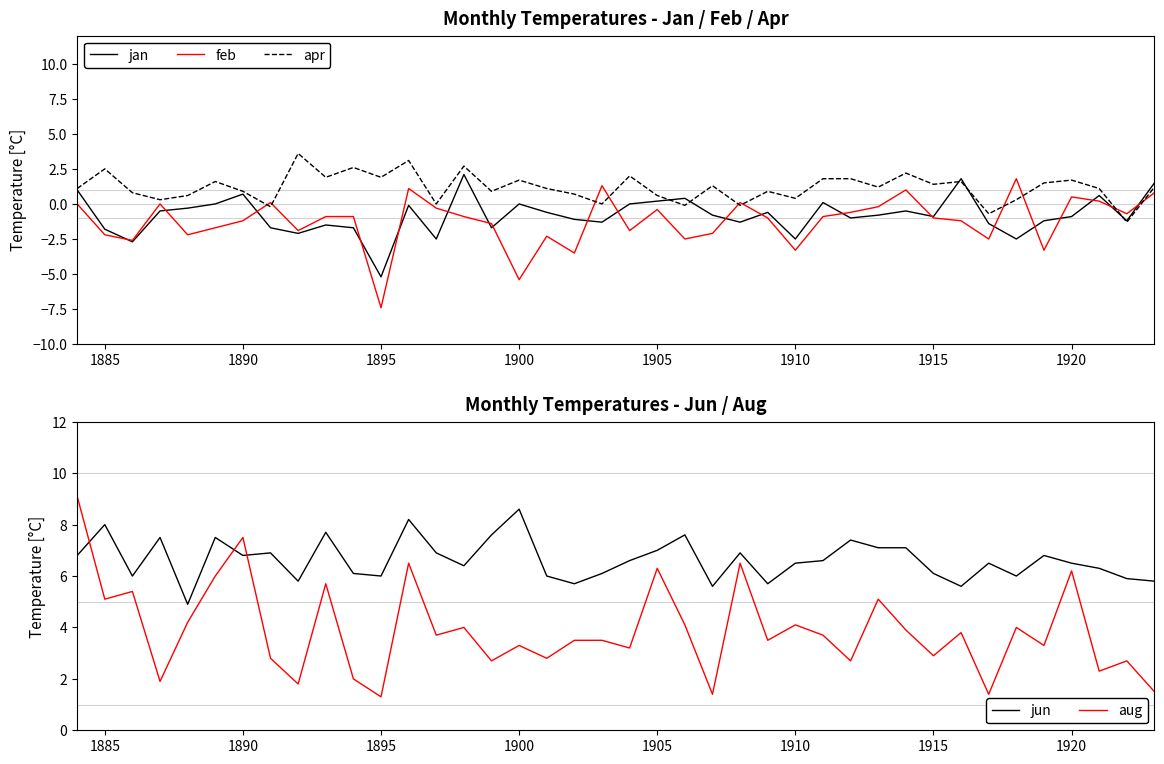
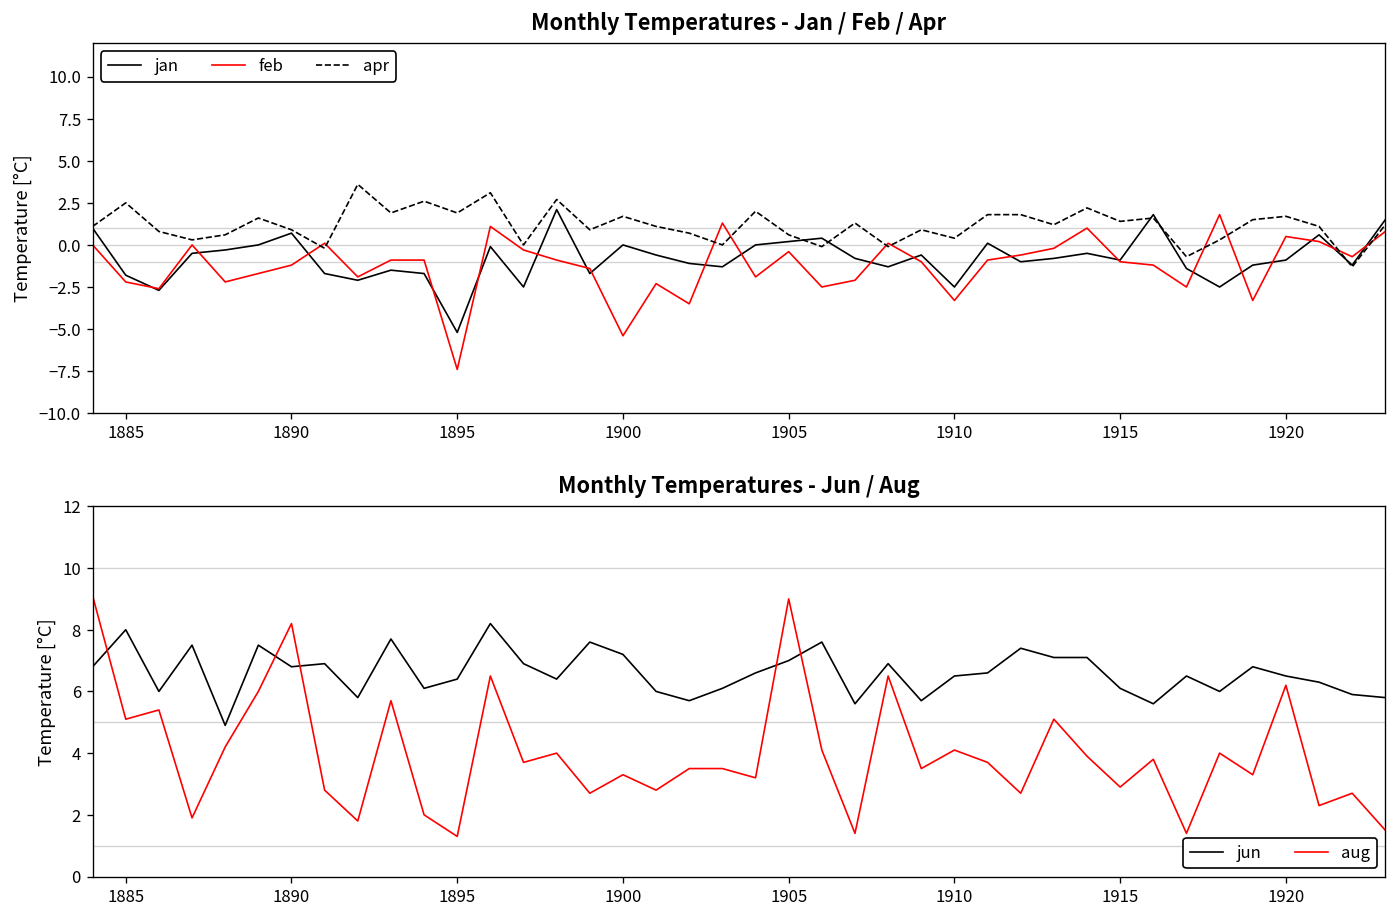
Monthly Temperatures - Jun / Aug, aug, 1890: 7.5 -> 8.2
Monthly Temperatures - Jun / Aug, jun, 1895: 6.0 -> 6.4
Monthly Temperatures - Jun / Aug, jun, 1900: 8.6 -> 7.2
Monthly Temperatures - Jun / Aug, aug, 1905: 6.3 -> 9.0
